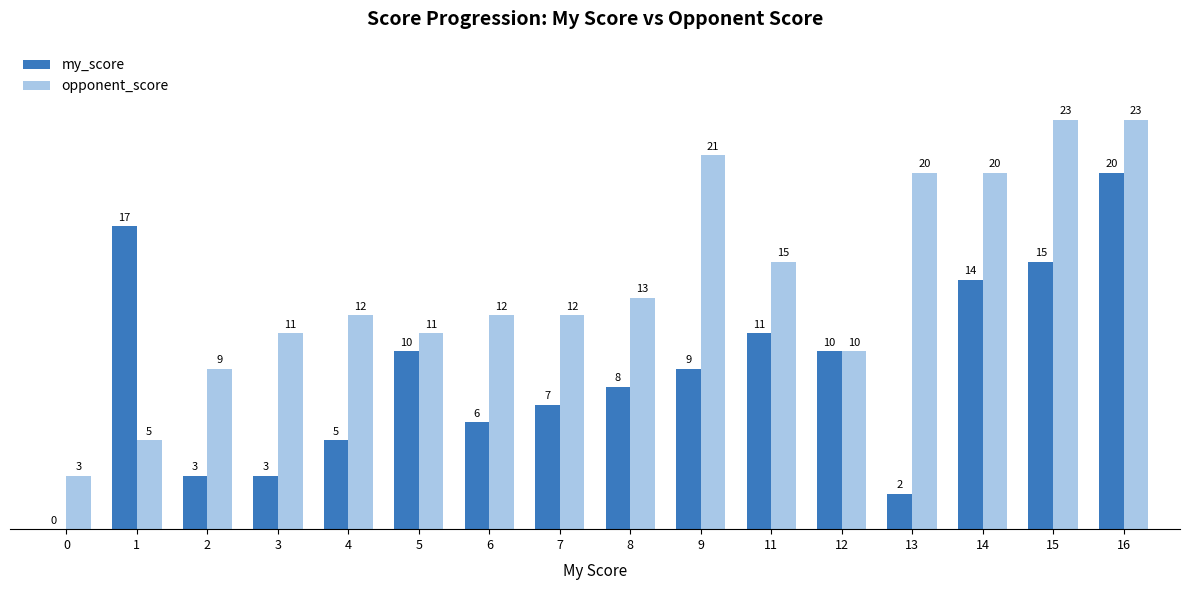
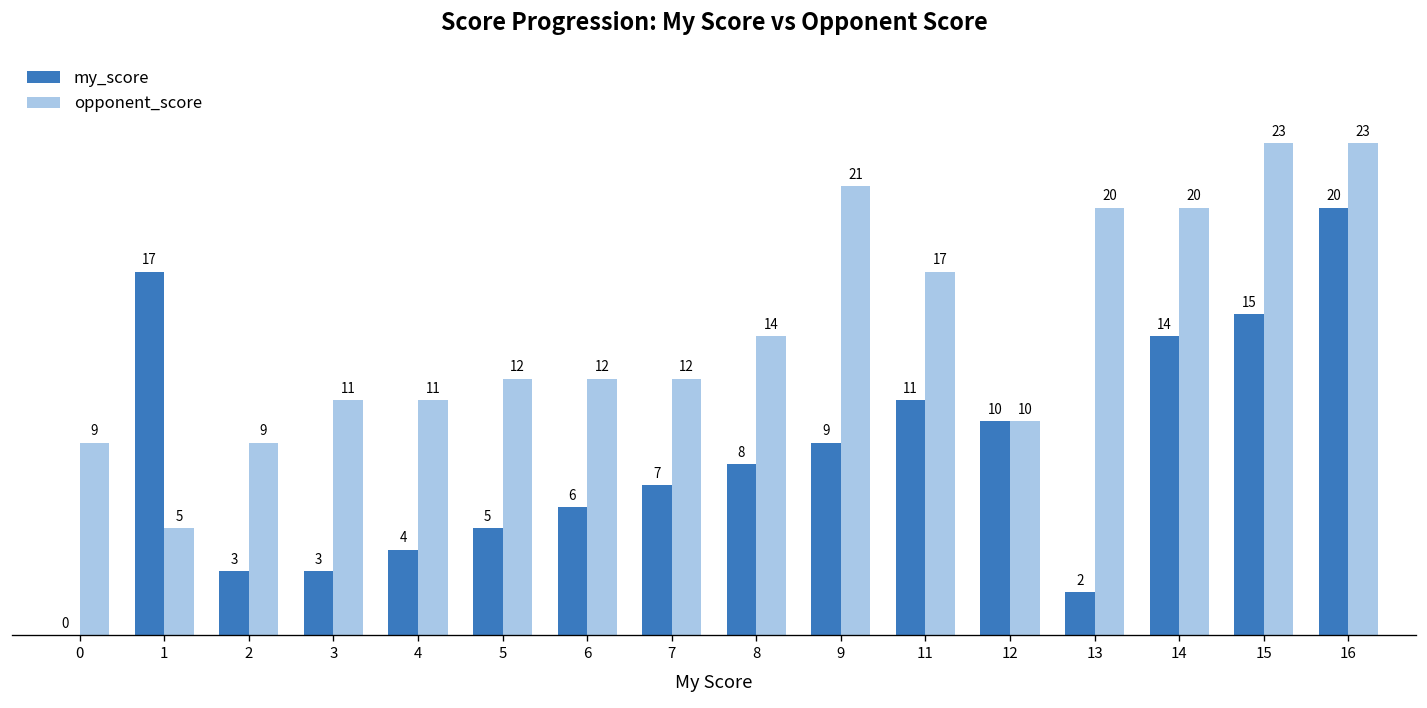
opponent_score, 0: 3 -> 9
my_score, 4: 5 -> 4
opponent_score, 4: 12 -> 11
my_score, 5: 10 -> 5
opponent_score, 5: 11 -> 12
opponent_score, 8: 13 -> 14
opponent_score, 11: 15 -> 17
